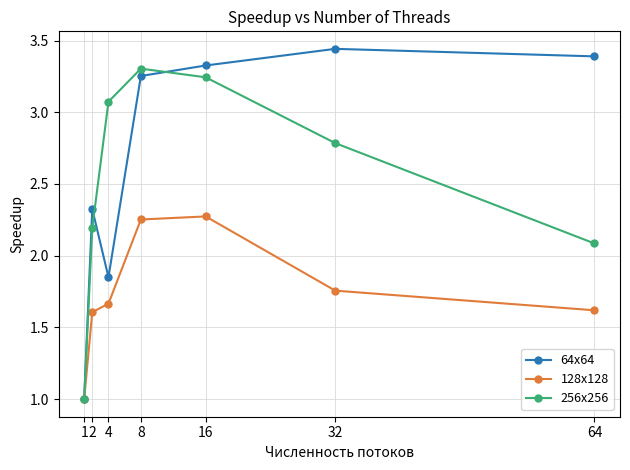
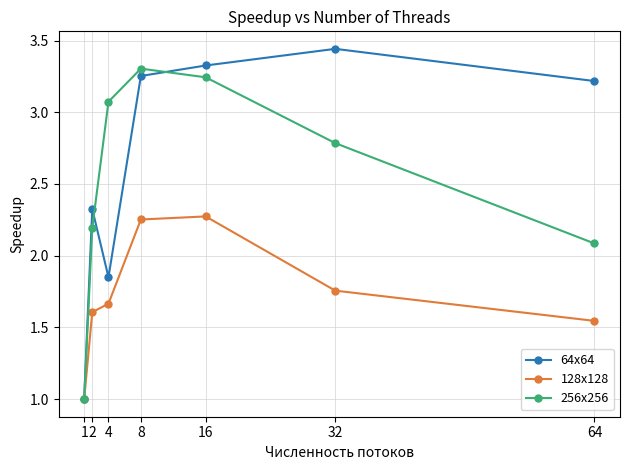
64x64, 64: 3.39 -> 3.22
128x128, 64: 1.62 -> 1.55
